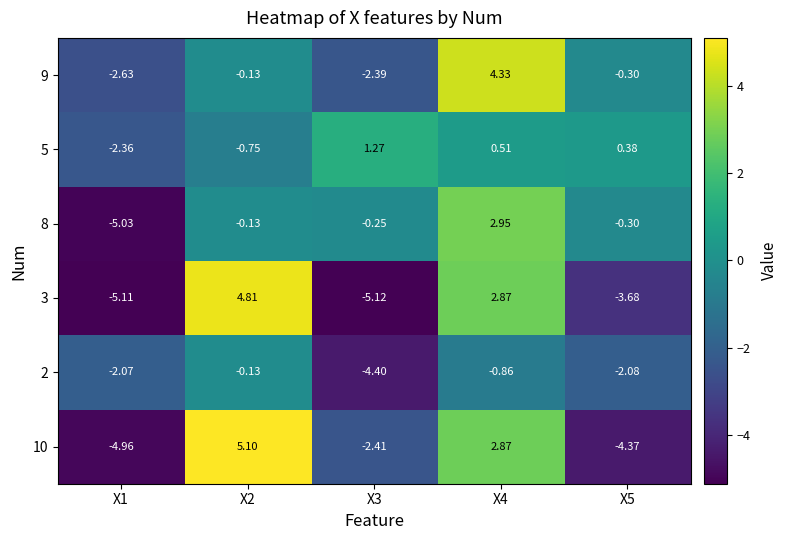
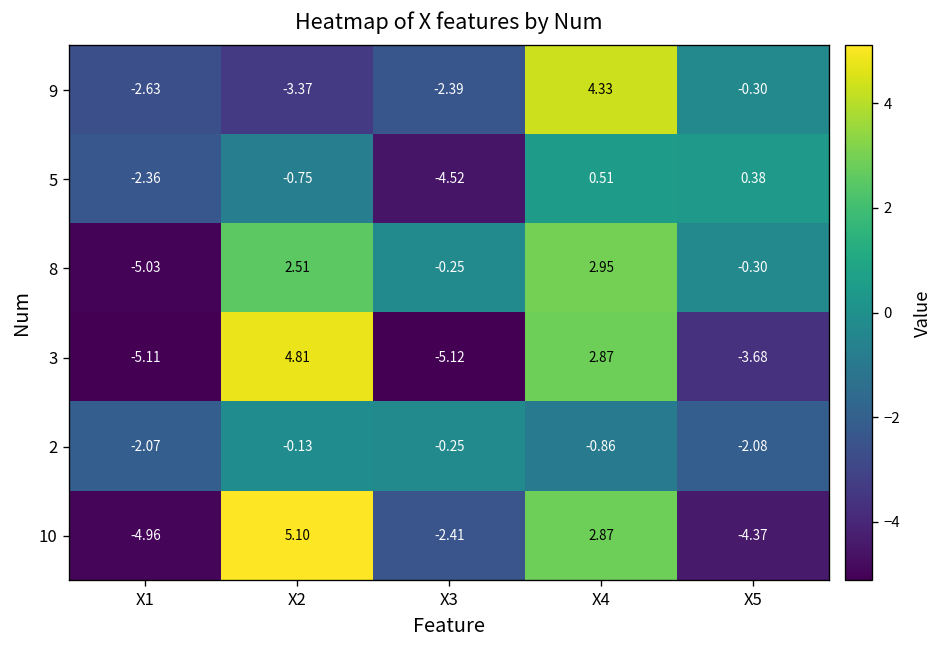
9, X2: -0.13 -> -3.37
5, X3: 1.27 -> -4.52
8, X2: -0.13 -> 2.51
2, X3: -4.40 -> -0.25
